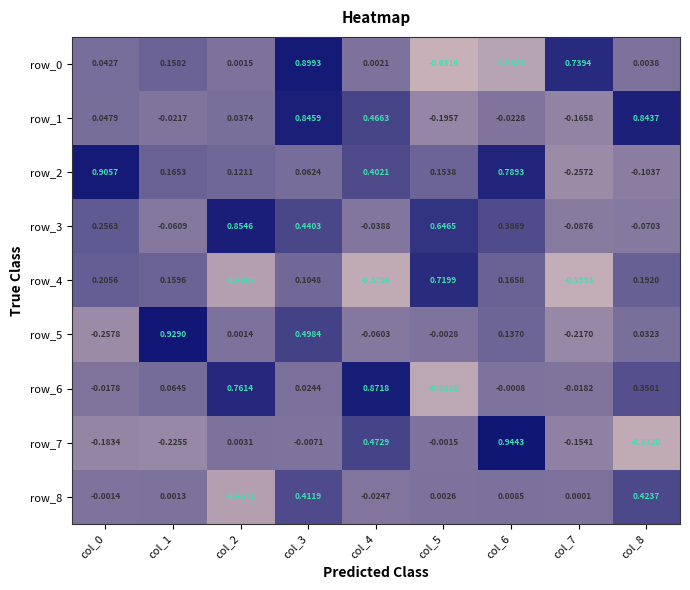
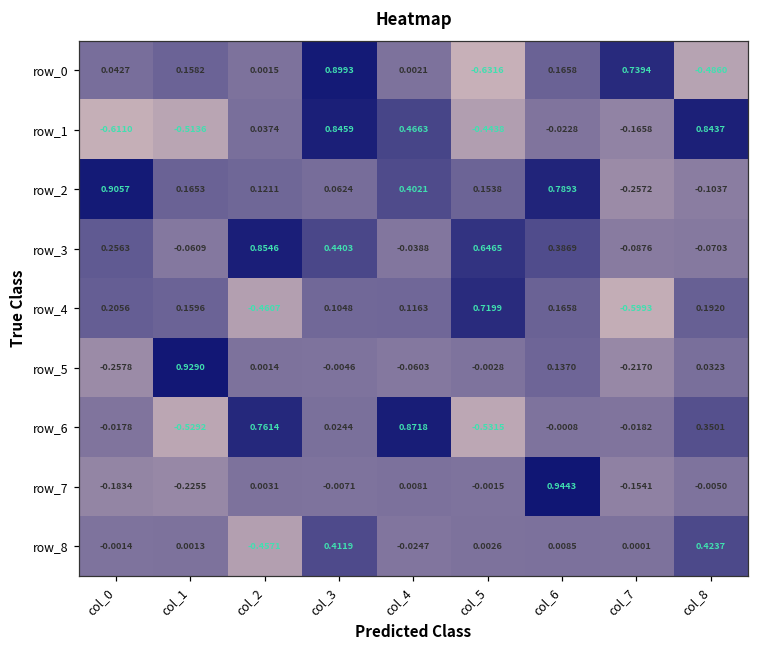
row_0, col_6: -0.4883 -> 0.1658
row_0, col_8: 0.0038 -> -0.4860
row_1, col_0: 0.0479 -> -0.6110
row_1, col_1: -0.0217 -> -0.5136
row_1, col_5: -0.1957 -> -0.4438
row_4, col_4: -0.5756 -> 0.1163
row_5, col_3: 0.4984 -> -0.0046
row_6, col_1: 0.0645 -> -0.5292
row_7, col_4: 0.4729 -> 0.0081
row_7, col_8: -0.5720 -> -0.0050
